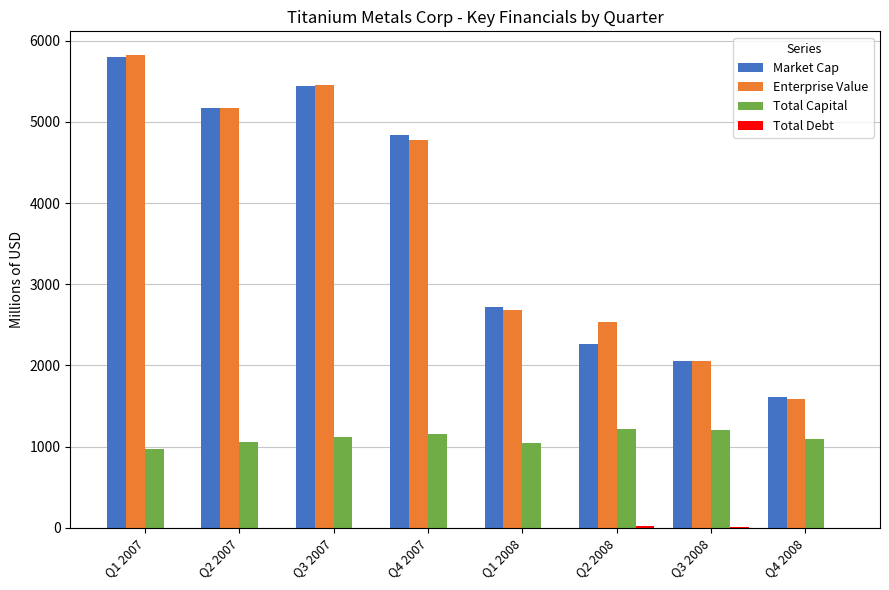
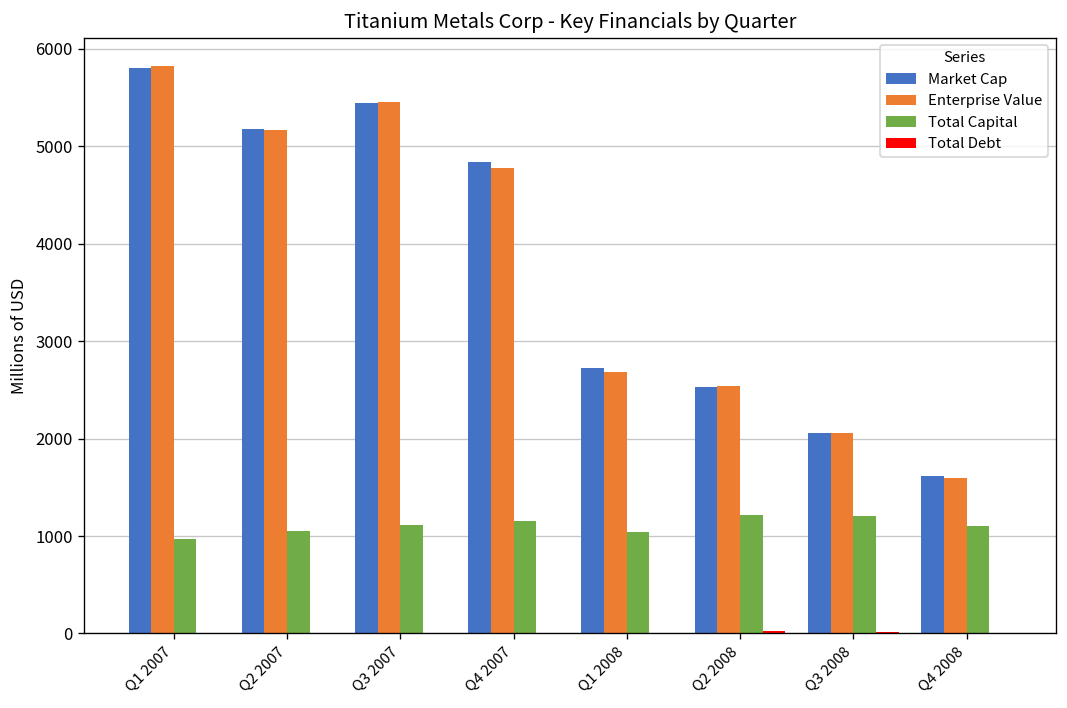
Market Cap, Q2 2008: 2300 -> 2500
